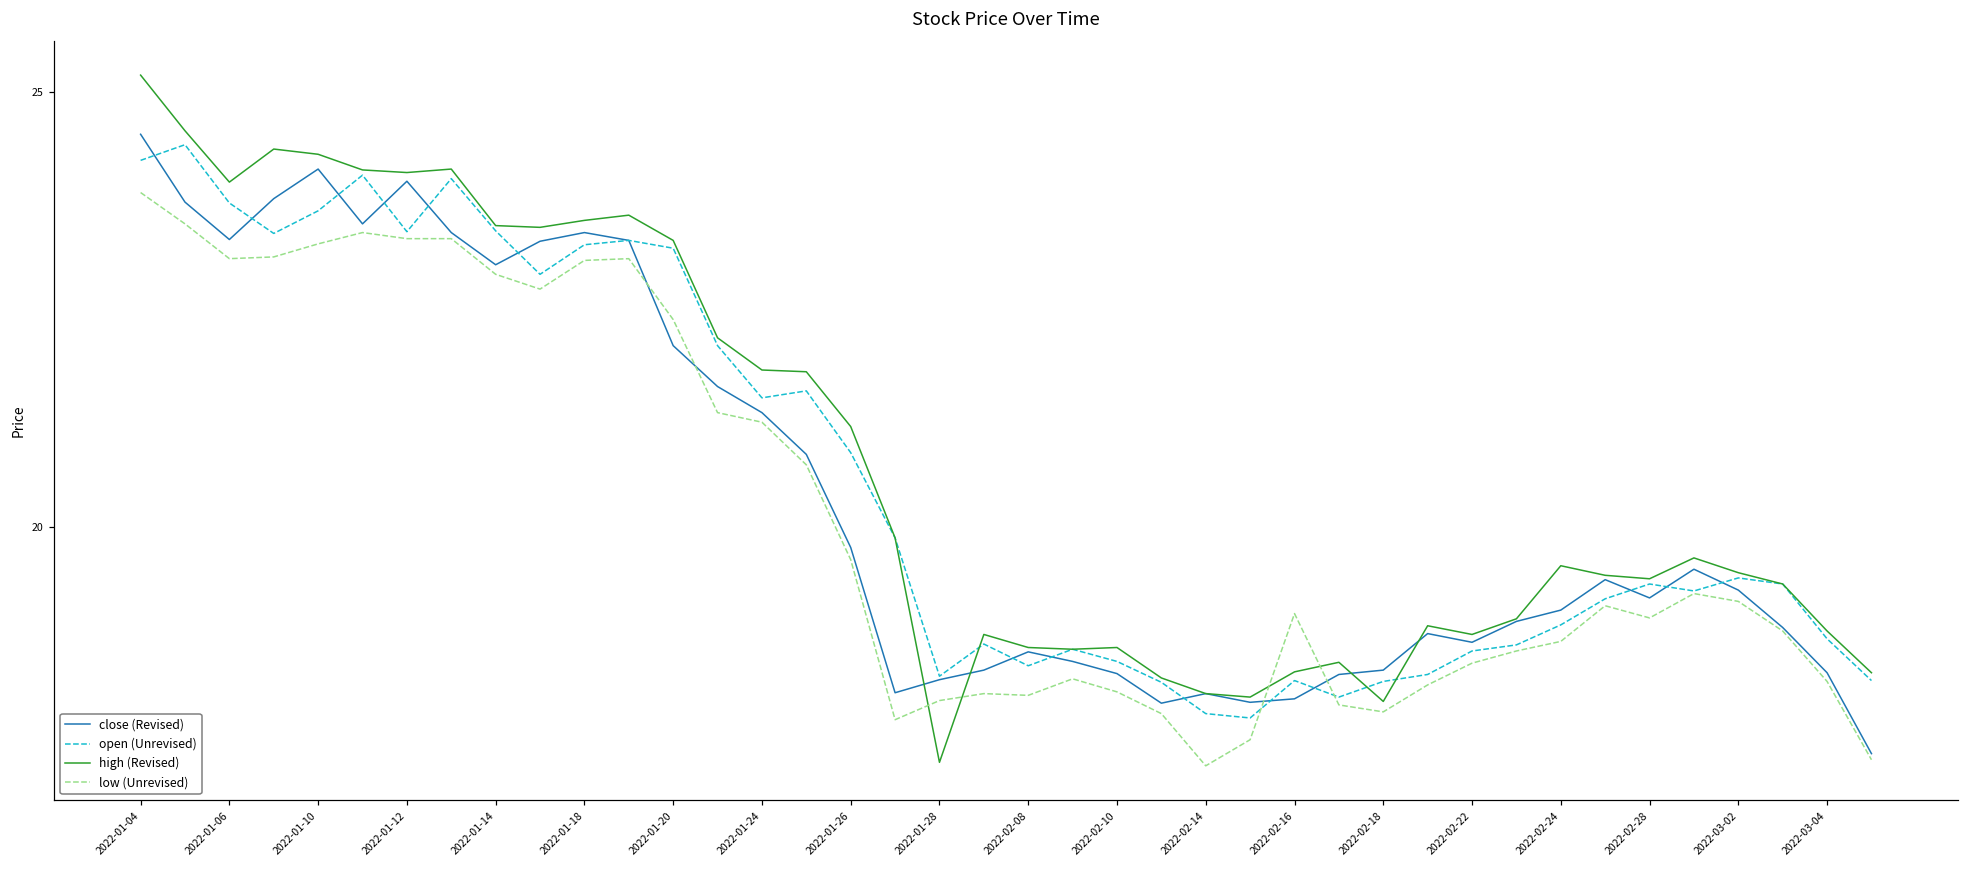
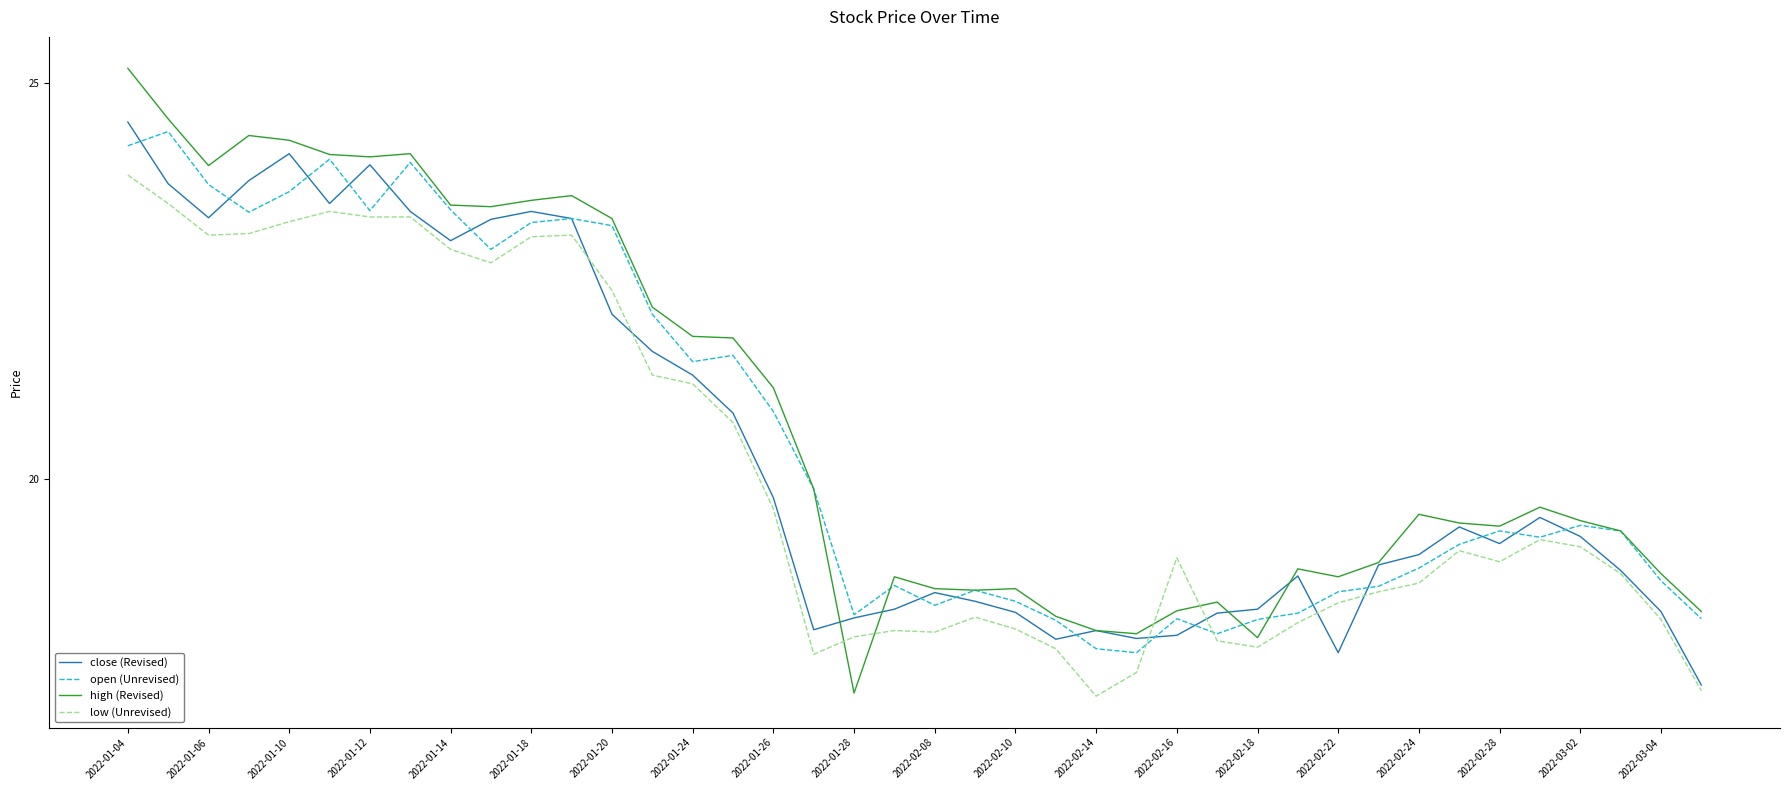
close (Revised), 2022-02-22: 18.7 -> 17.8
